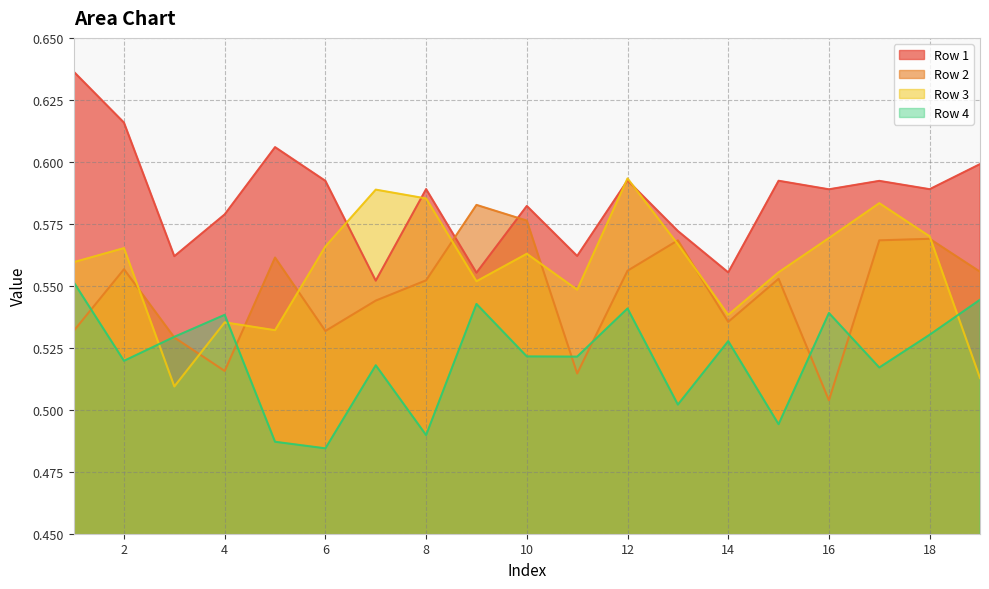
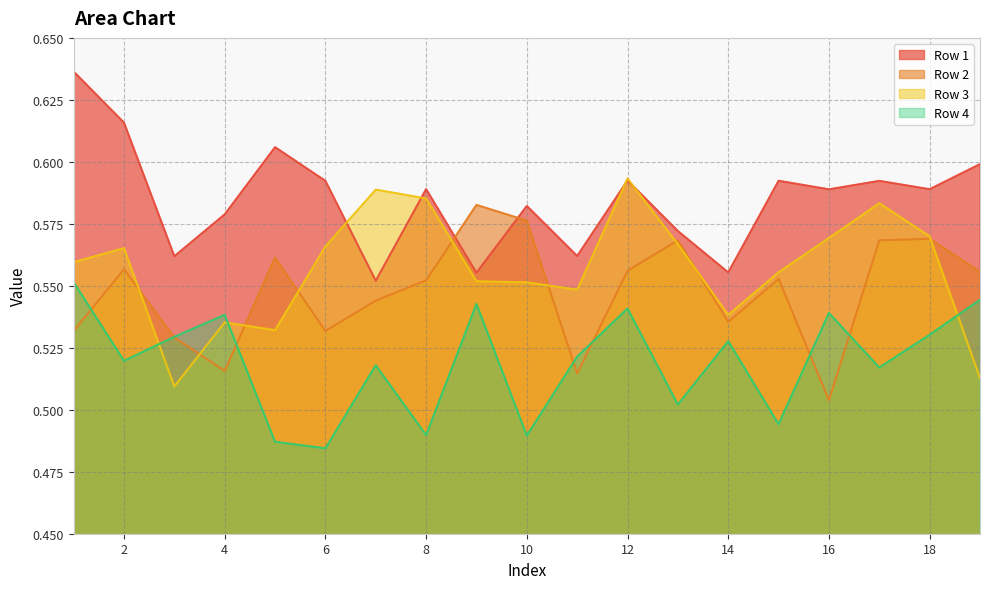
Row 3, 10: 0.563 -> 0.551
Row 4, 10: 0.522 -> 0.490
